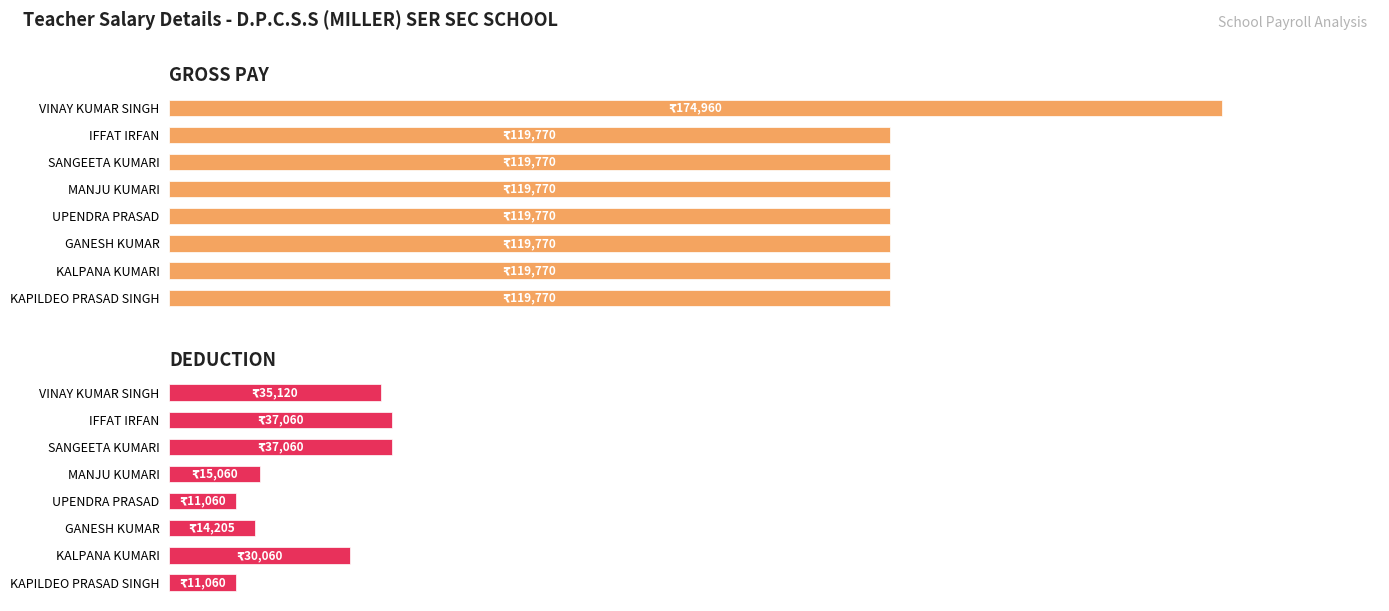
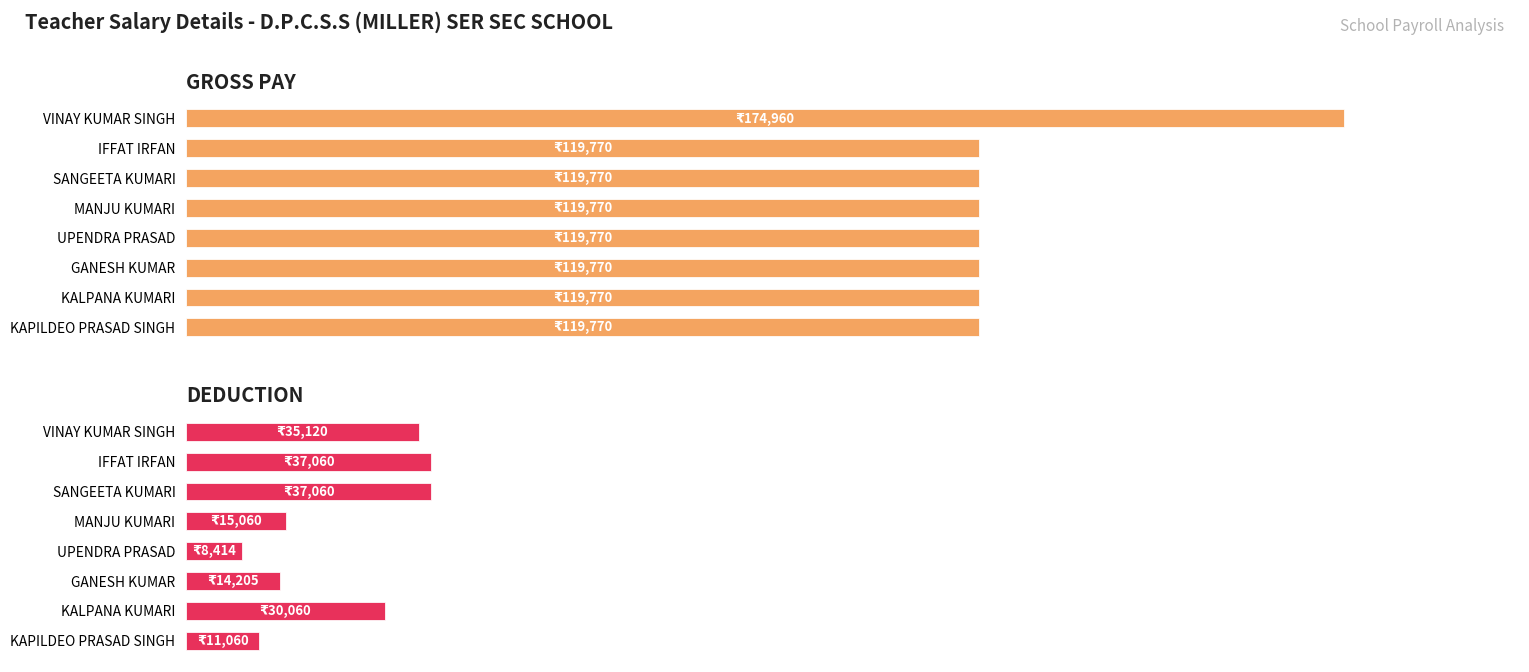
DEDUCTION, UPENDRA PRASAD: 11,060 -> 8,414
